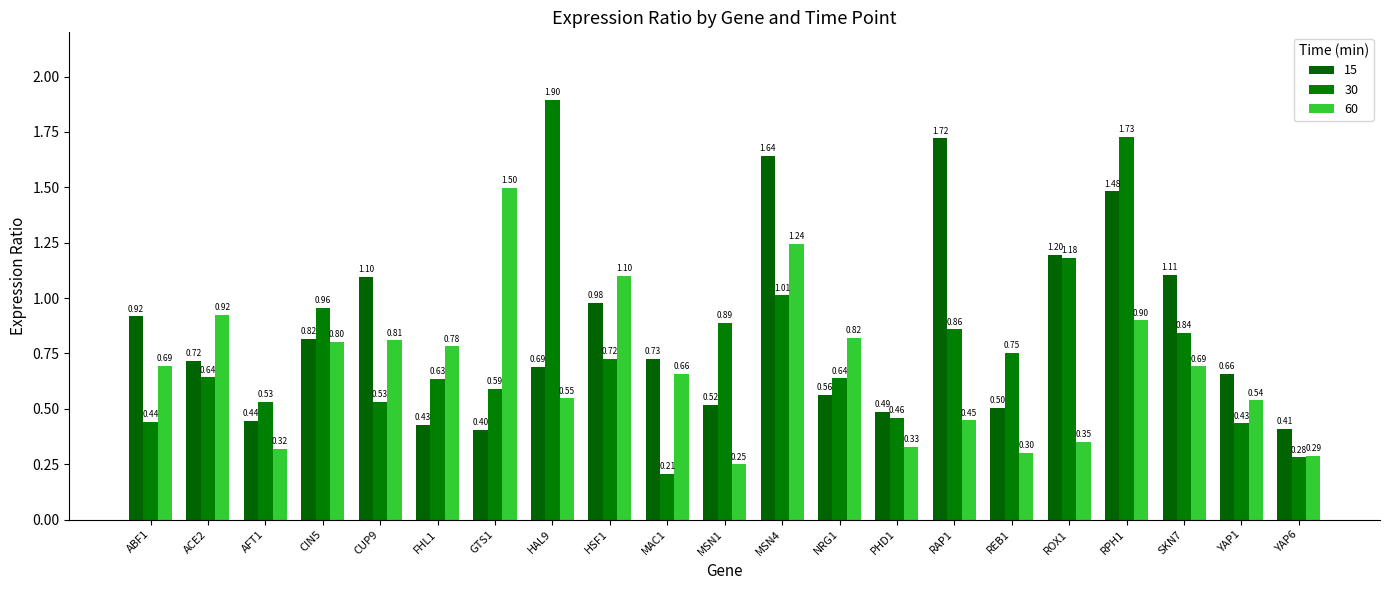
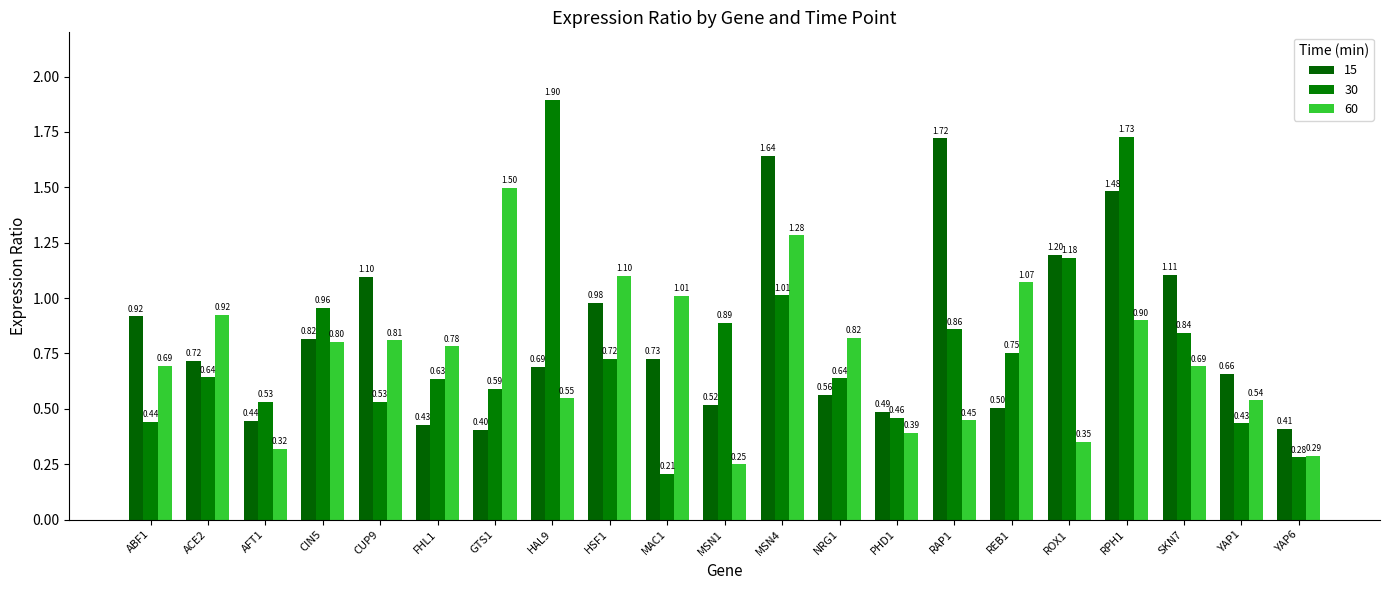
60, MAC1: 0.66 -> 1.01
60, MSN4: 1.24 -> 1.28
60, PHD1: 0.33 -> 0.39
60, REB1: 0.30 -> 1.07
